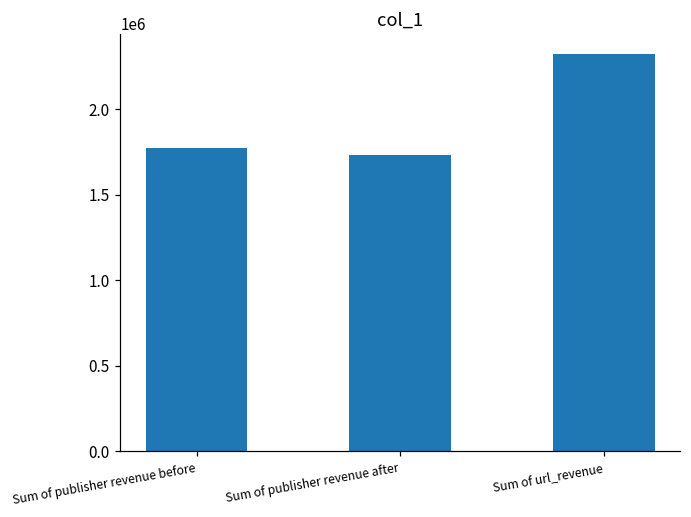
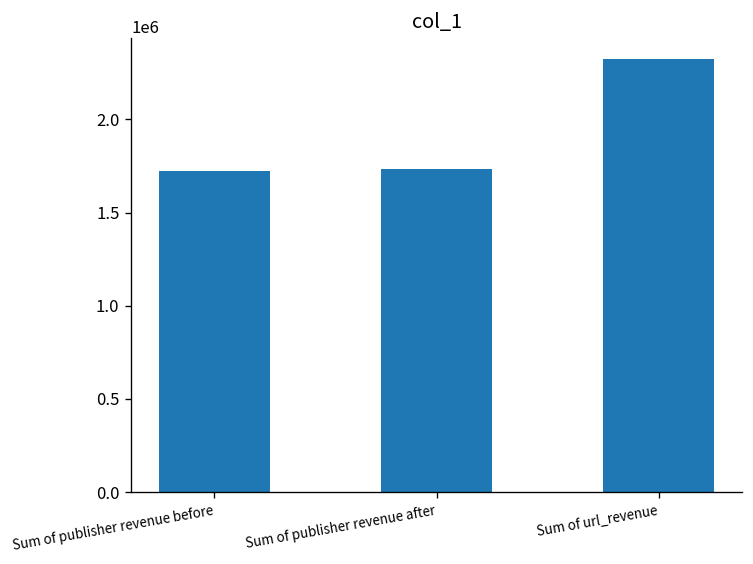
Sum of publisher revenue before: 1770000 -> 1720000
